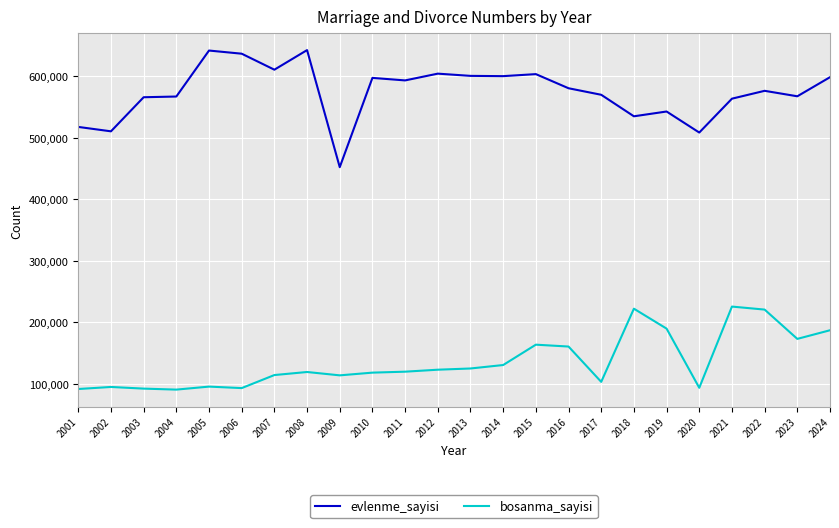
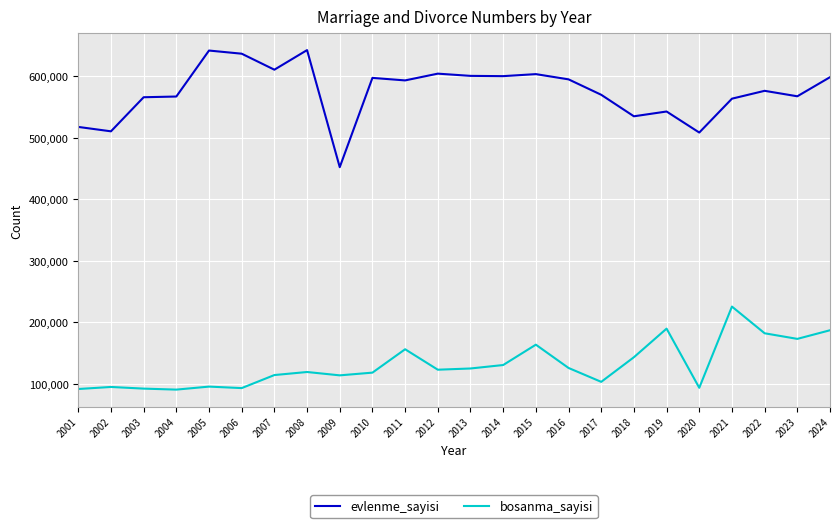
bosanma_sayisi, 2011: 120,000 -> 160,000
evlenme_sayisi, 2016: 580,000 -> 590,000
bosanma_sayisi, 2016: 160,000 -> 130,000
bosanma_sayisi, 2018: 220,000 -> 140,000
bosanma_sayisi, 2022: 220,000 -> 180,000
